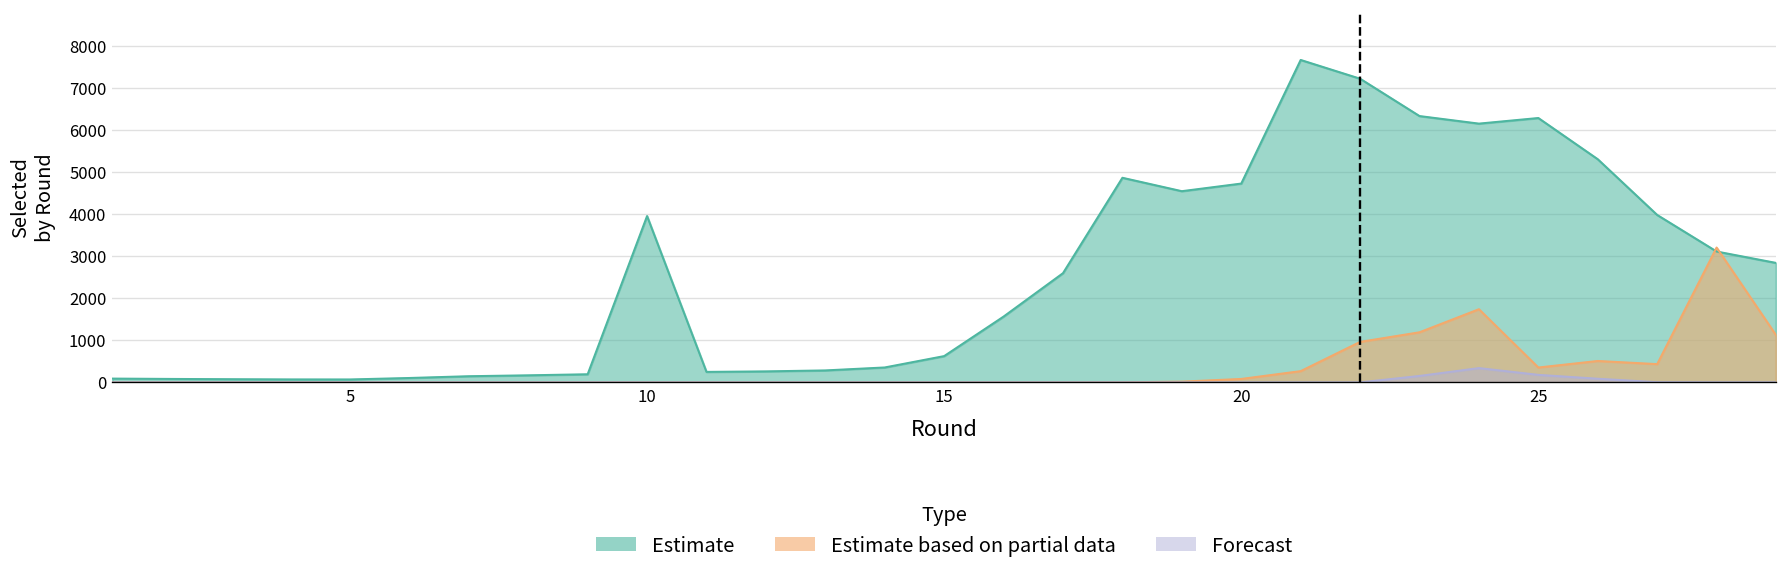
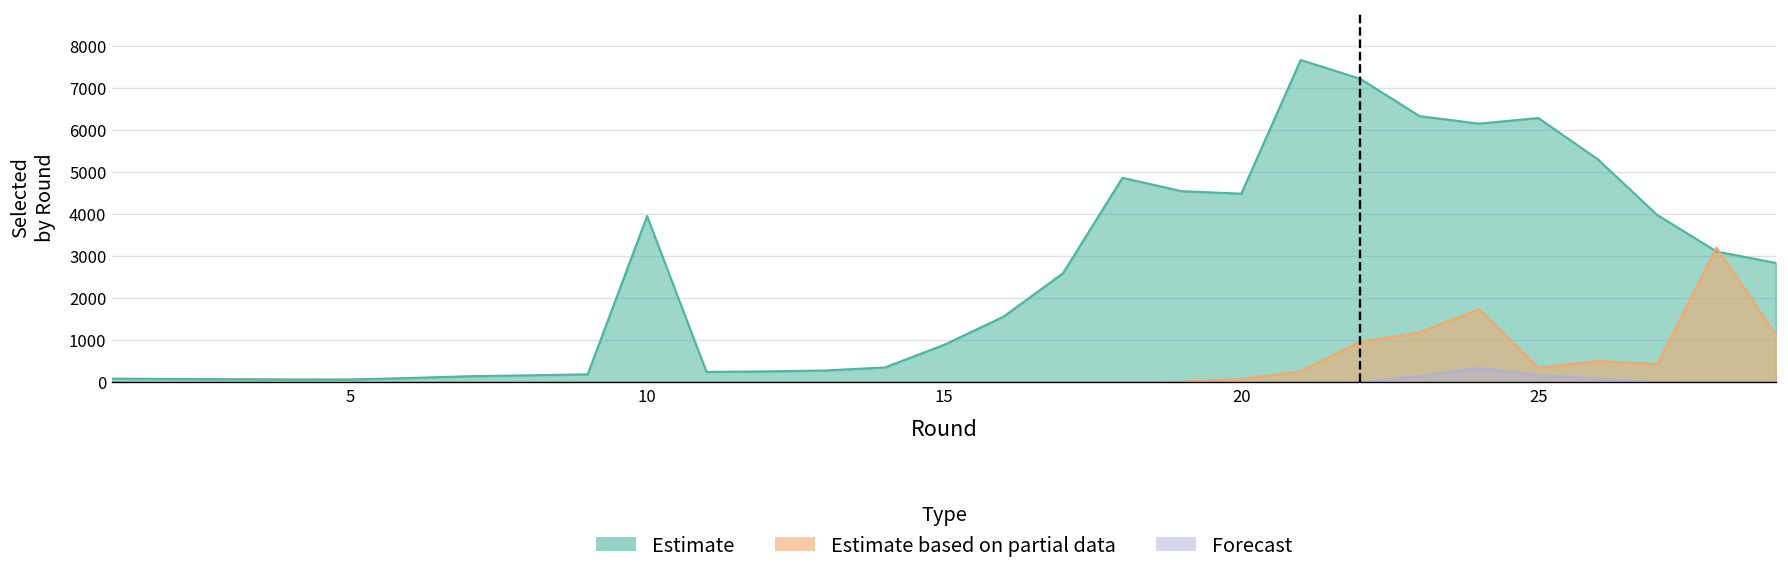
Estimate, 15: 600 -> 900
Estimate, 20: 4700 -> 4500
